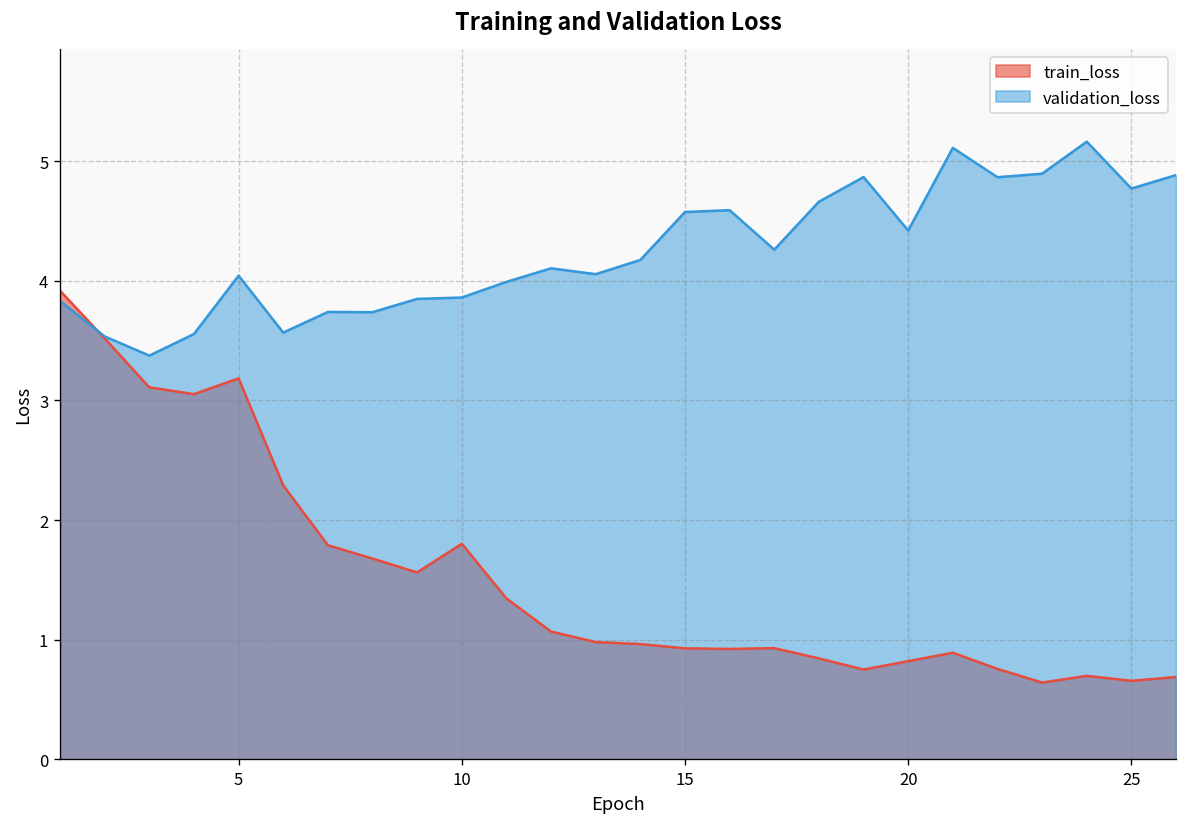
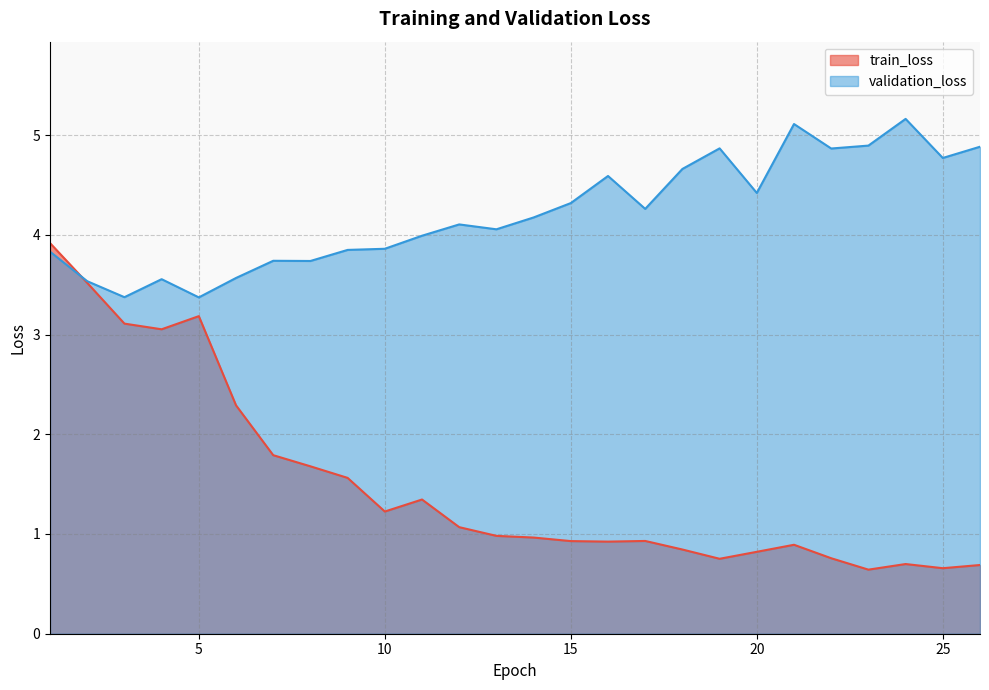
validation_loss, 5: 4.0 -> 3.4
train_loss, 10: 1.8 -> 1.2
validation_loss, 15: 4.6 -> 4.3
